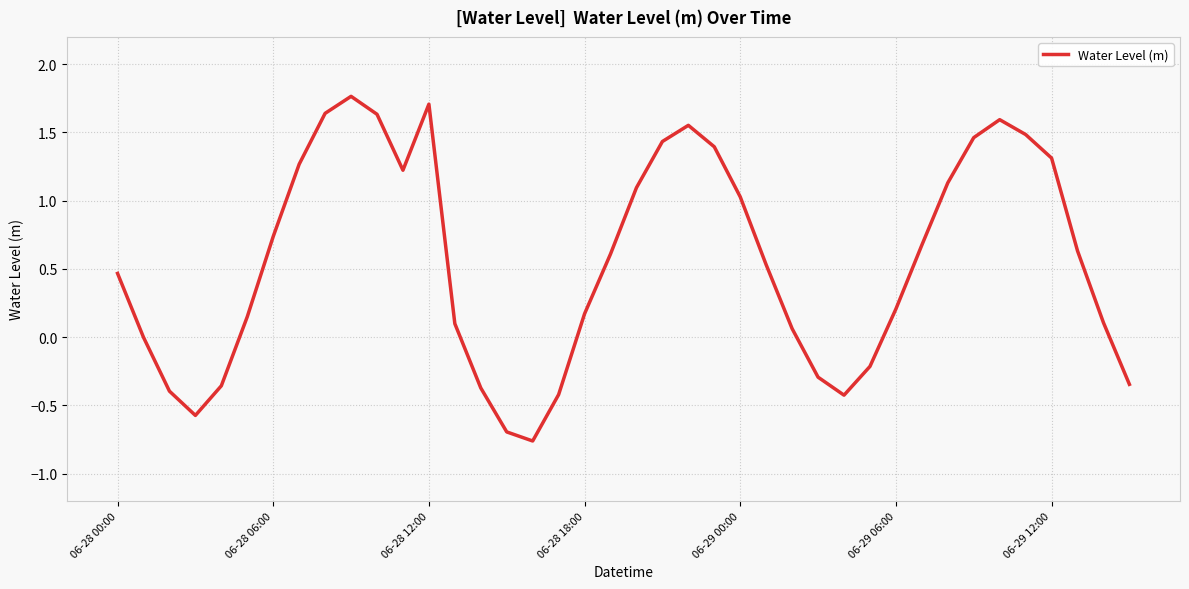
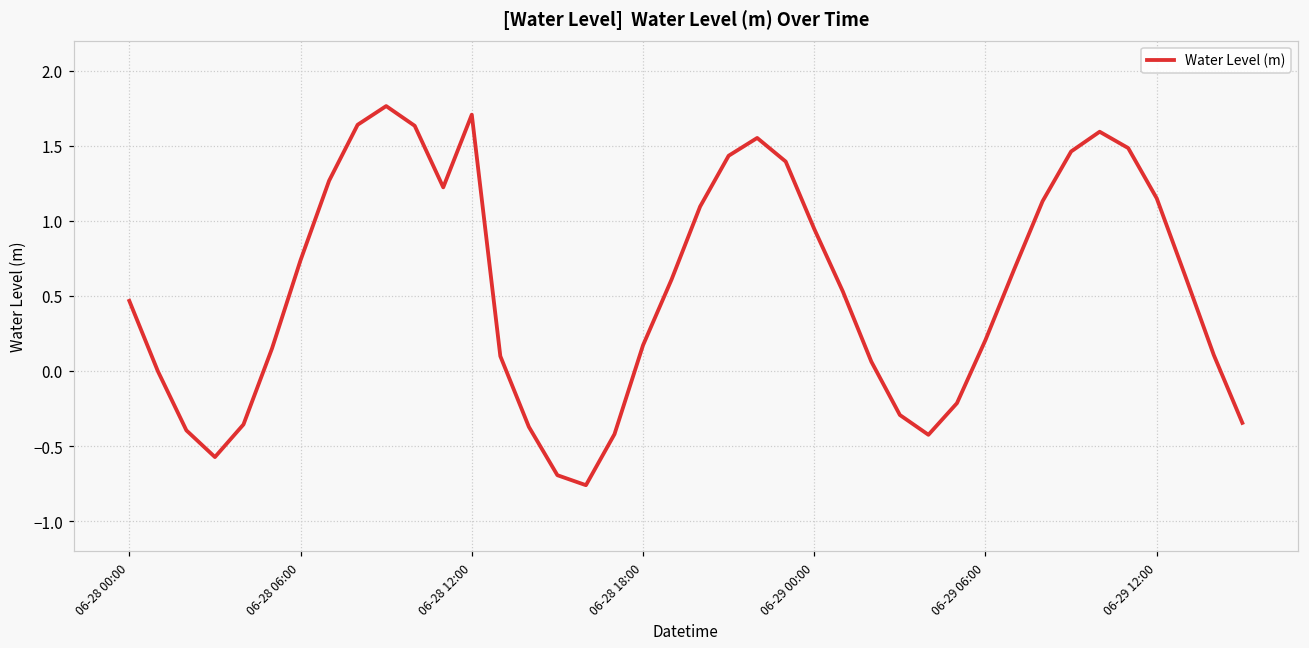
06-29 00:00: 1.03 -> 0.95
06-29 12:00: 1.31 -> 1.15
